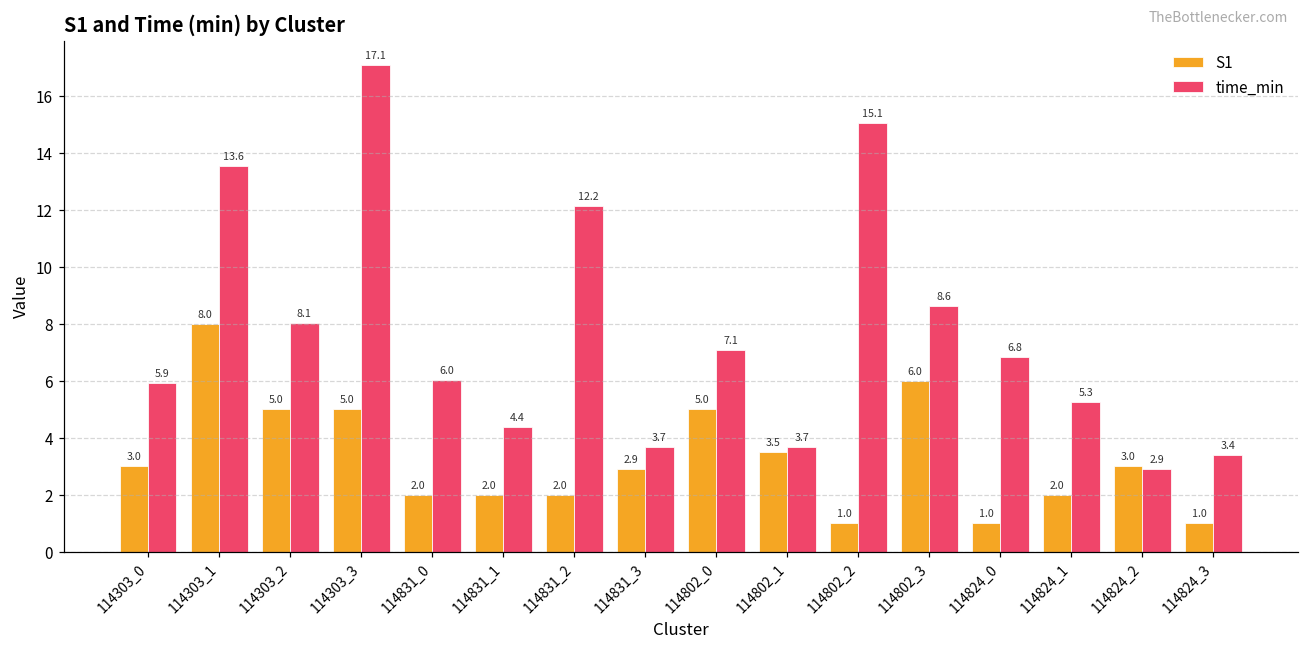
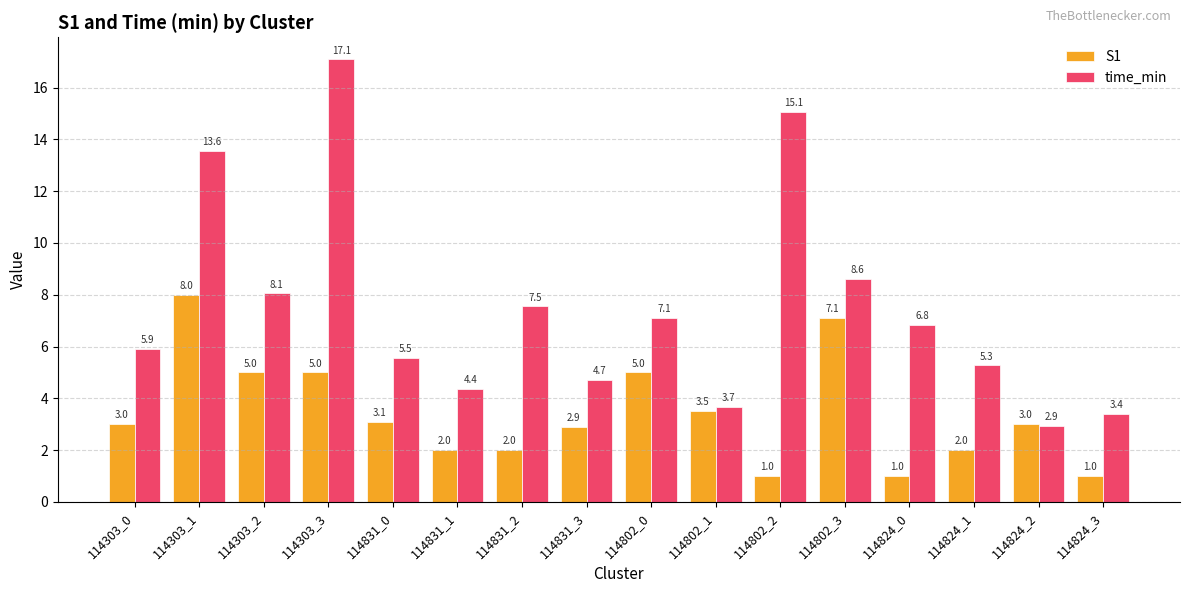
S1, 114831_0: 2.0 -> 3.1
time_min, 114831_0: 6.0 -> 5.5
time_min, 114831_2: 12.2 -> 7.5
time_min, 114831_3: 3.7 -> 4.7
S1, 114802_3: 6.0 -> 7.1
